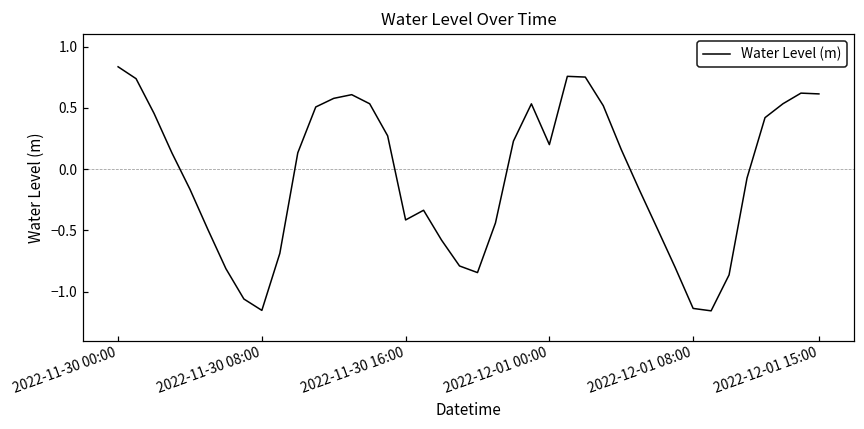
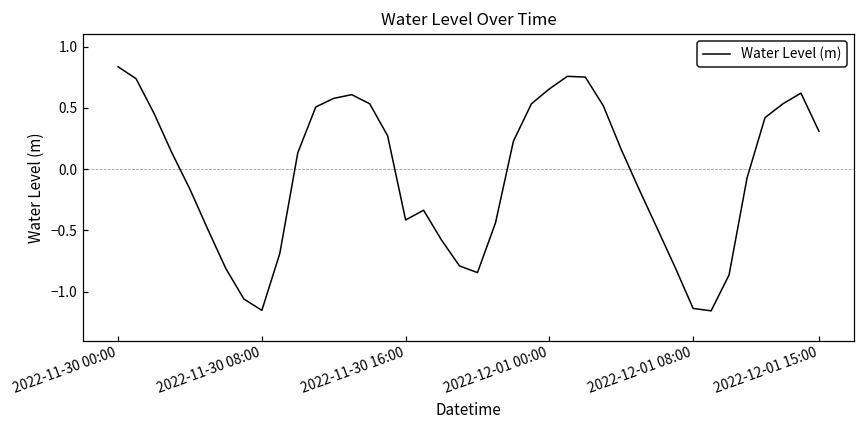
2022-12-01 00:00: 0.20 -> 0.66
2022-12-01 15:00: 0.61 -> 0.31
